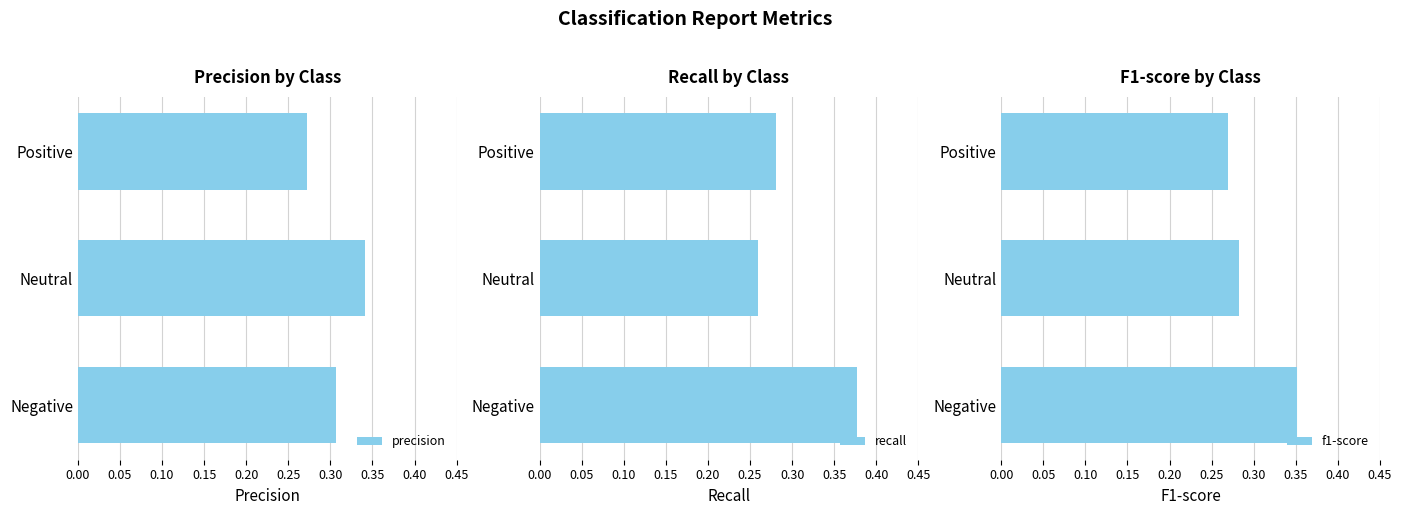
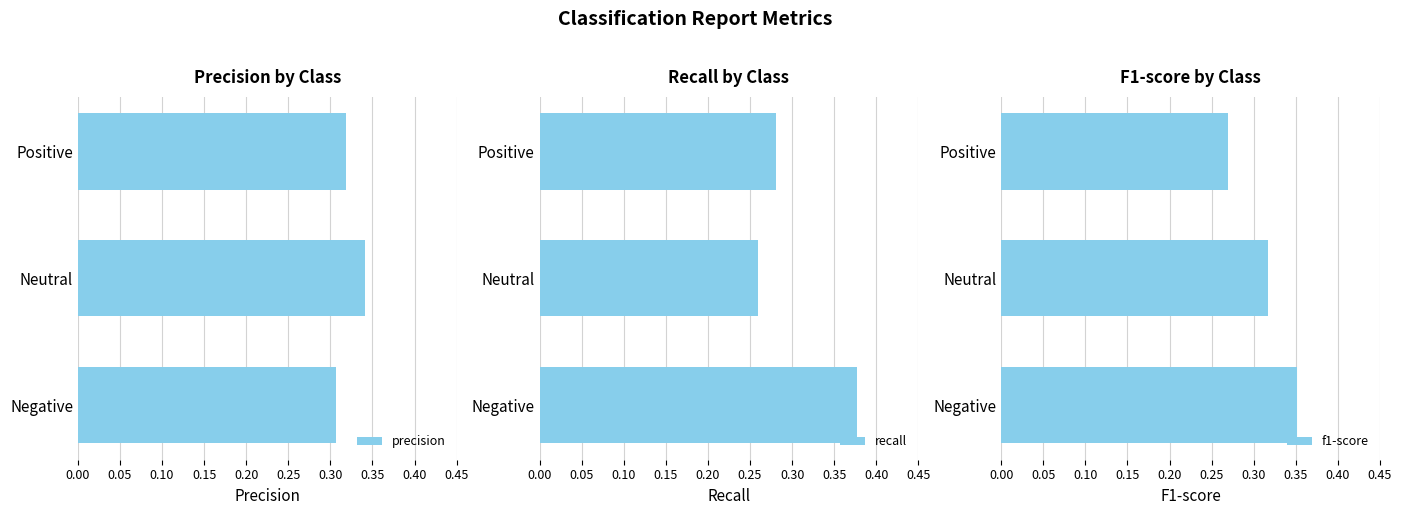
Precision by Class, Positive: 0.27 -> 0.32
F1-score by Class, Neutral: 0.28 -> 0.32
